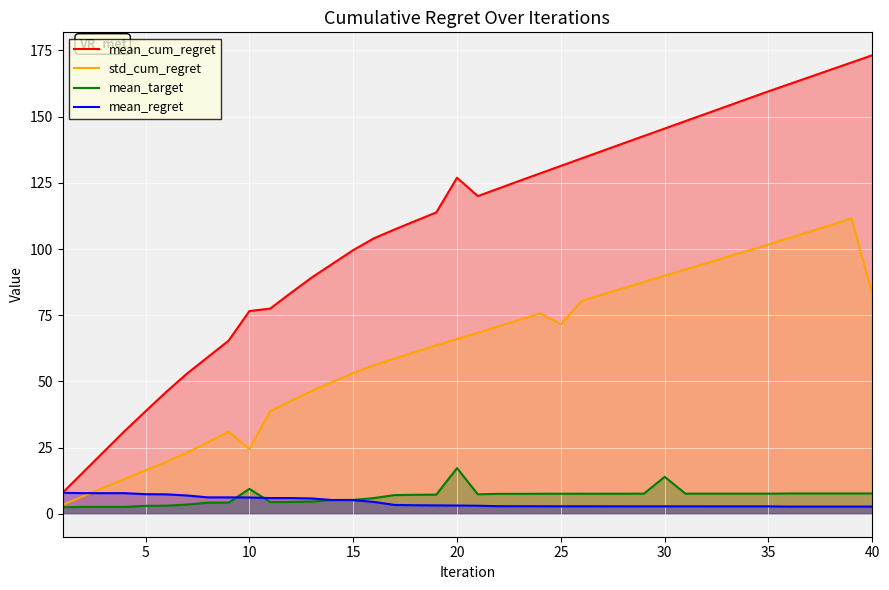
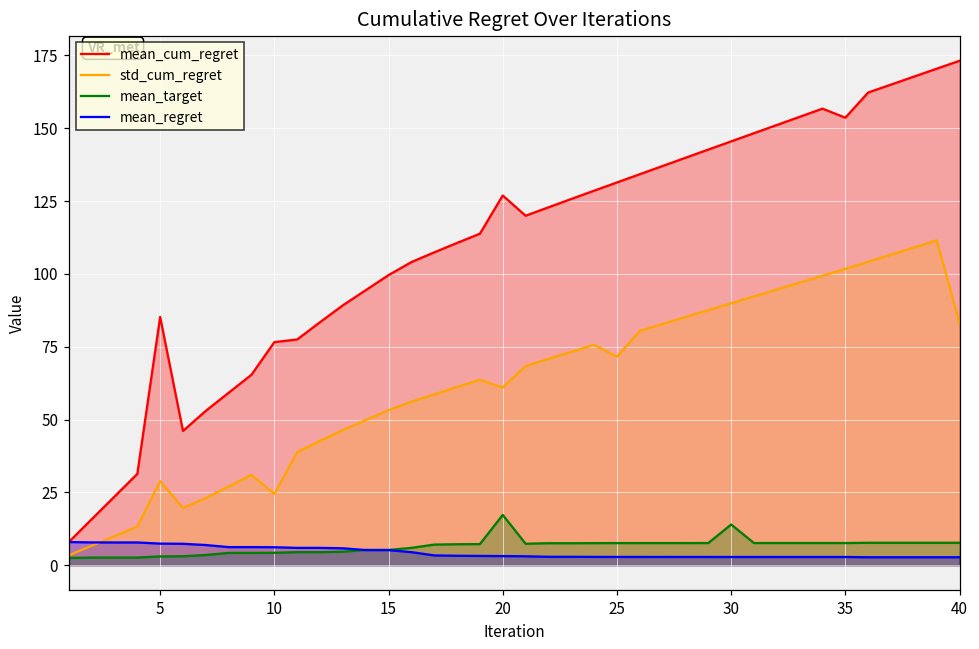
mean_cum_regret, 5: 39 -> 85
std_cum_regret, 5: 16 -> 29
mean_target, 10: 9 -> 4
std_cum_regret, 20: 66 -> 61
mean_cum_regret, 35: 160 -> 154
